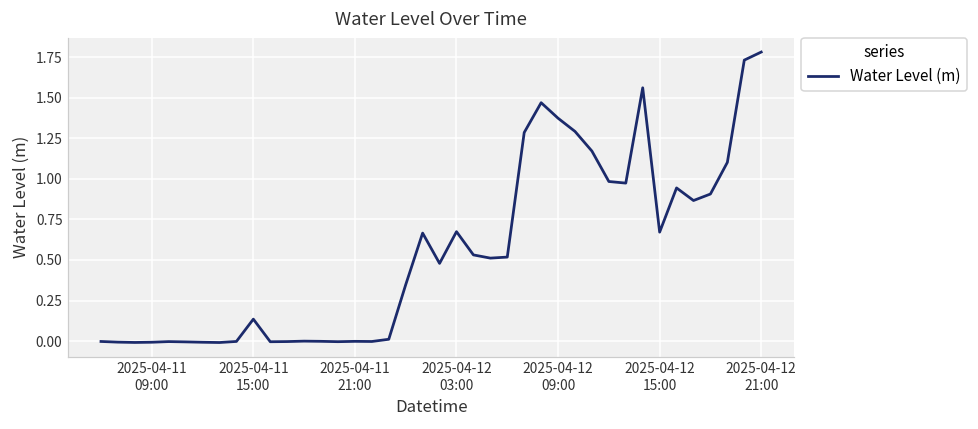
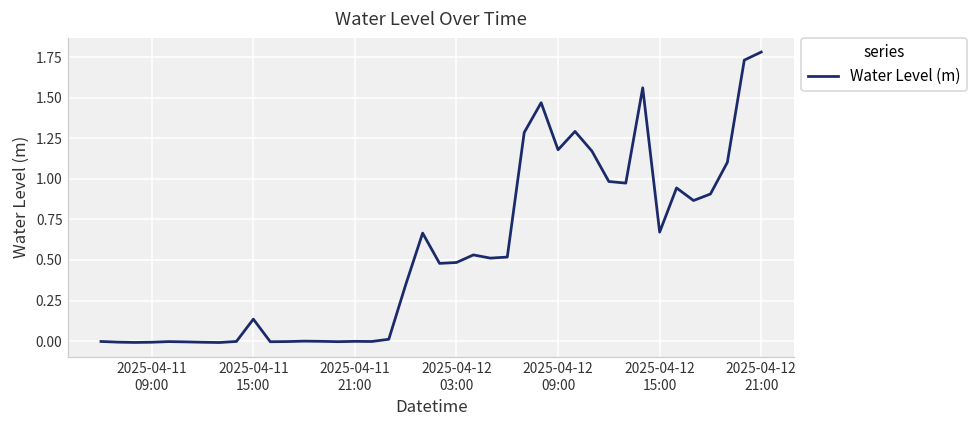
2025-04-12 03:00: 0.67 -> 0.48
2025-04-12 09:00: 1.37 -> 1.18
